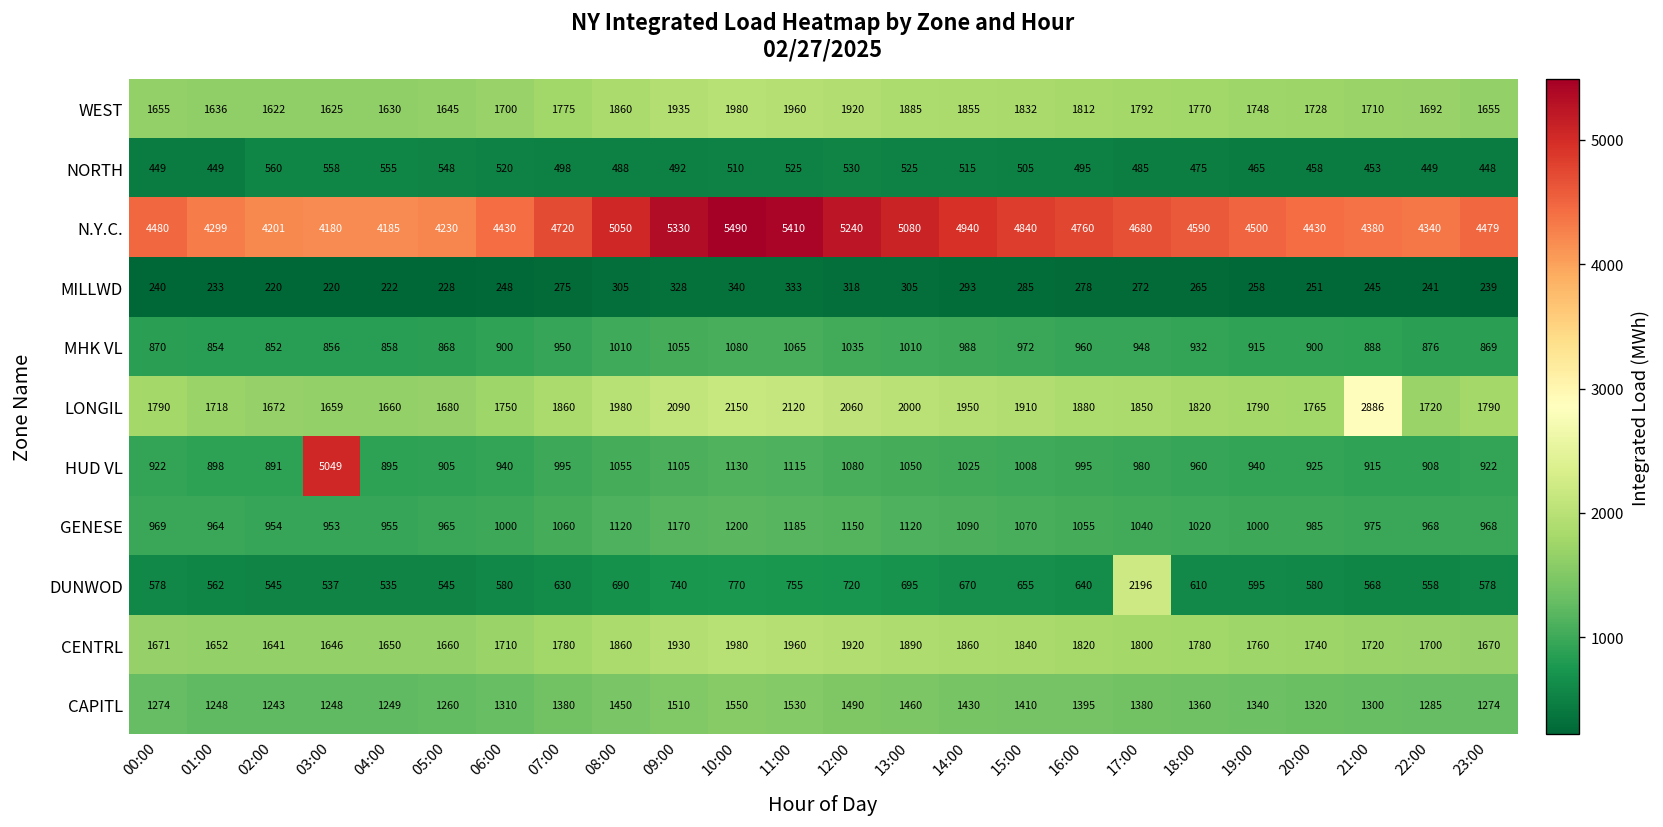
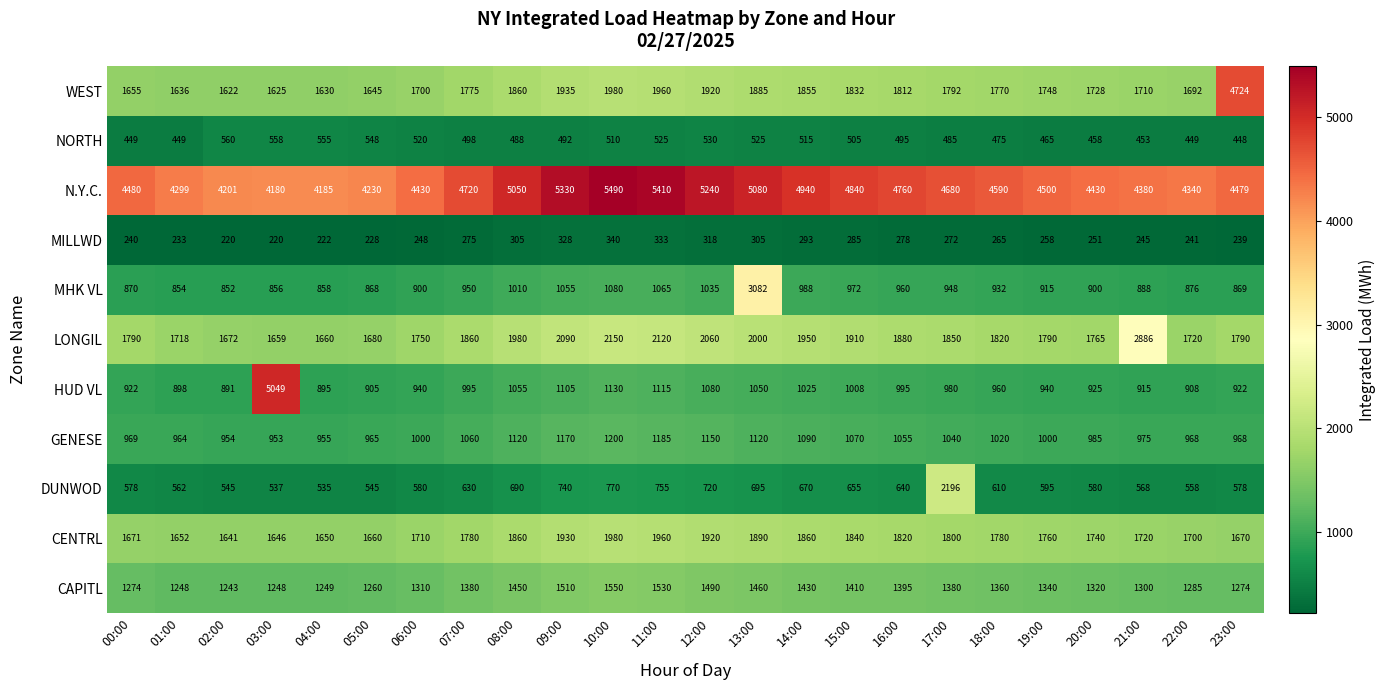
WEST, 23:00: 1655 -> 4724
MHK VL, 13:00: 1010 -> 3082
